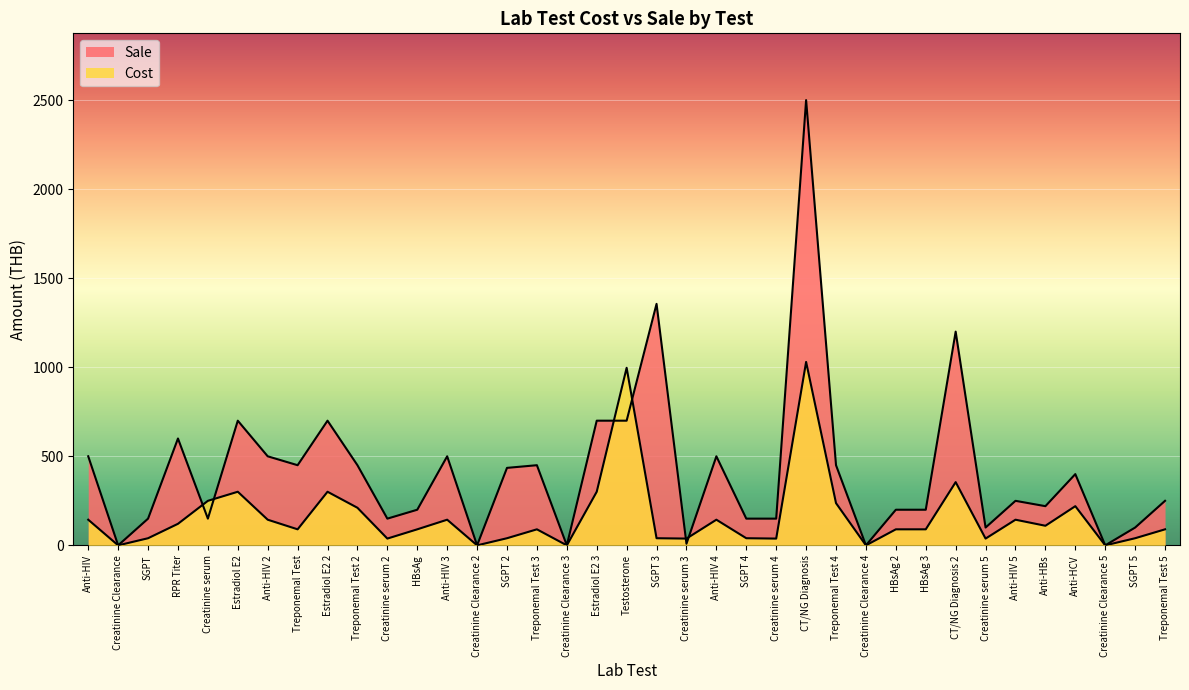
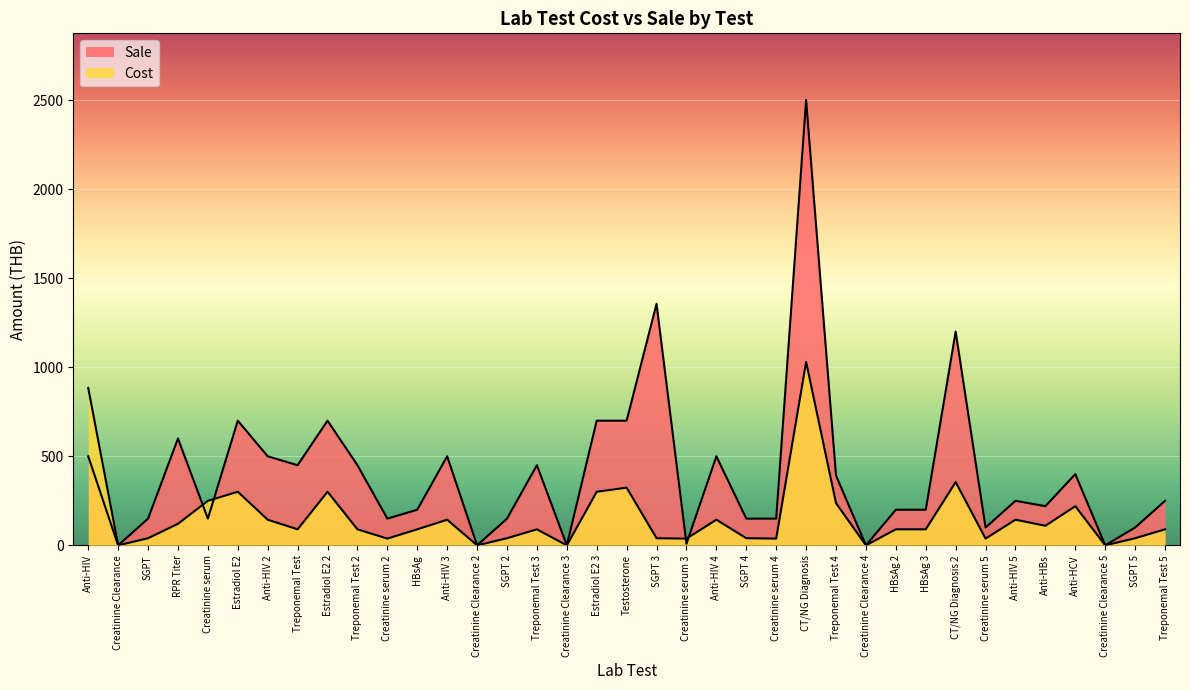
Cost, Anti-HIV: 140 -> 880
Cost, Treponemal Test 2: 210 -> 90
Sale, SGPT 2: 440 -> 150
Cost, Testosterone: 1000 -> 320
Sale, Treponemal Test 4: 450 -> 390
